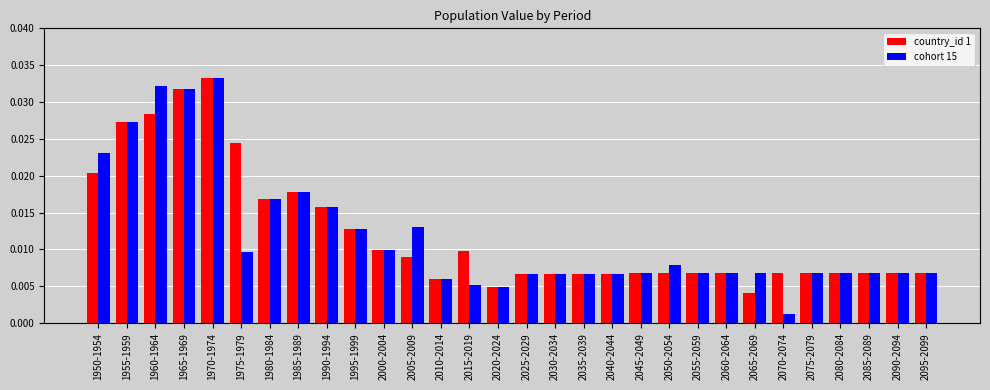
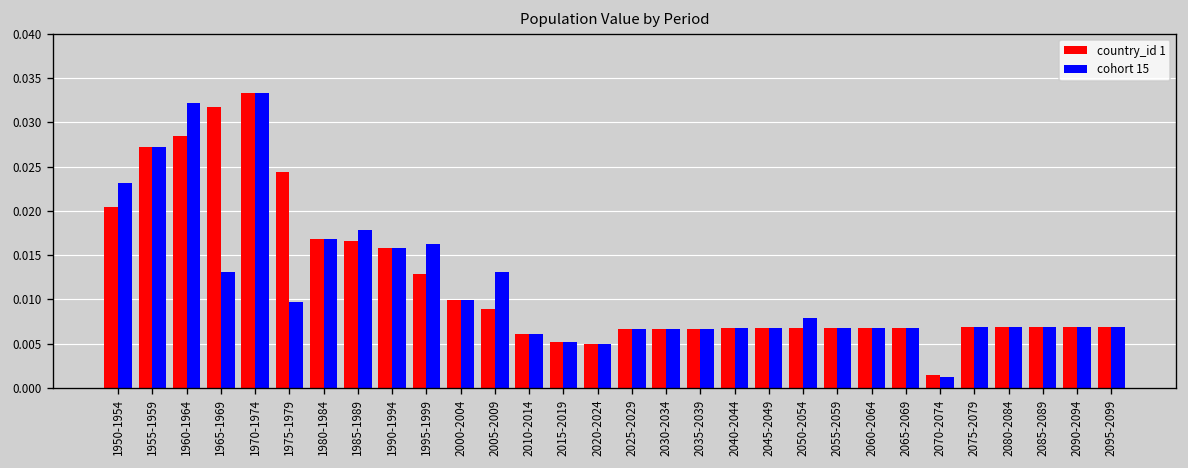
cohort 15, 1965-1969: 0.032 -> 0.013
country_id 1, 1985-1989: 0.018 -> 0.017
cohort 15, 1995-1999: 0.013 -> 0.016
country_id 1, 2015-2019: 0.010 -> 0.005
country_id 1, 2065-2069: 0.004 -> 0.007
country_id 1, 2070-2074: 0.007 -> 0.001
